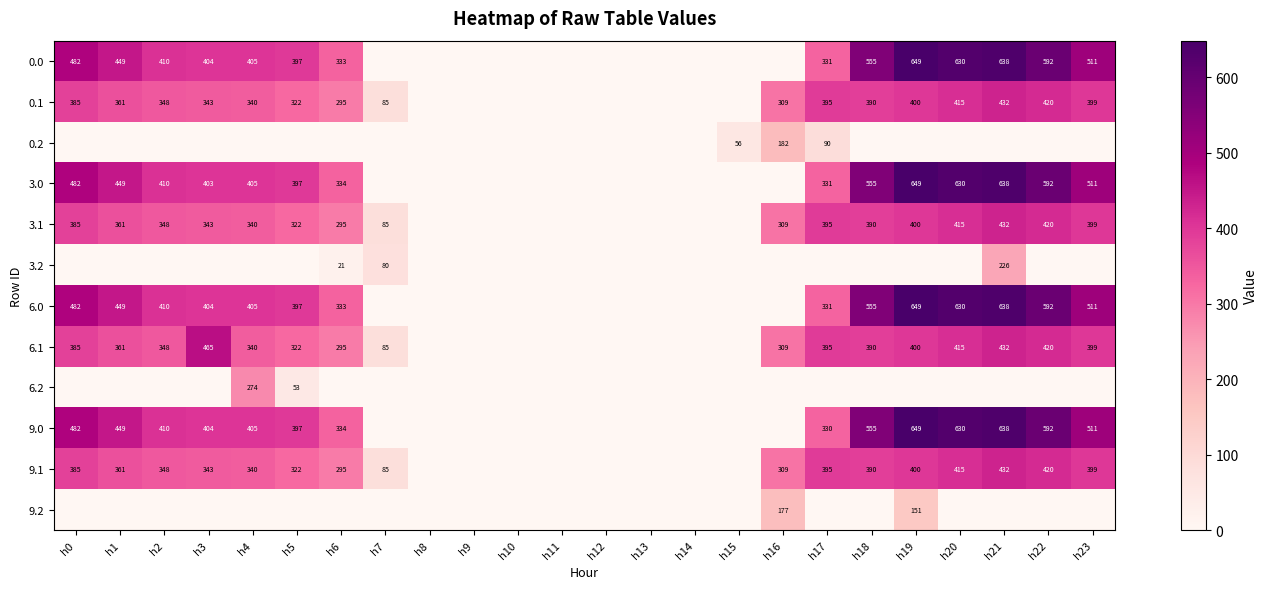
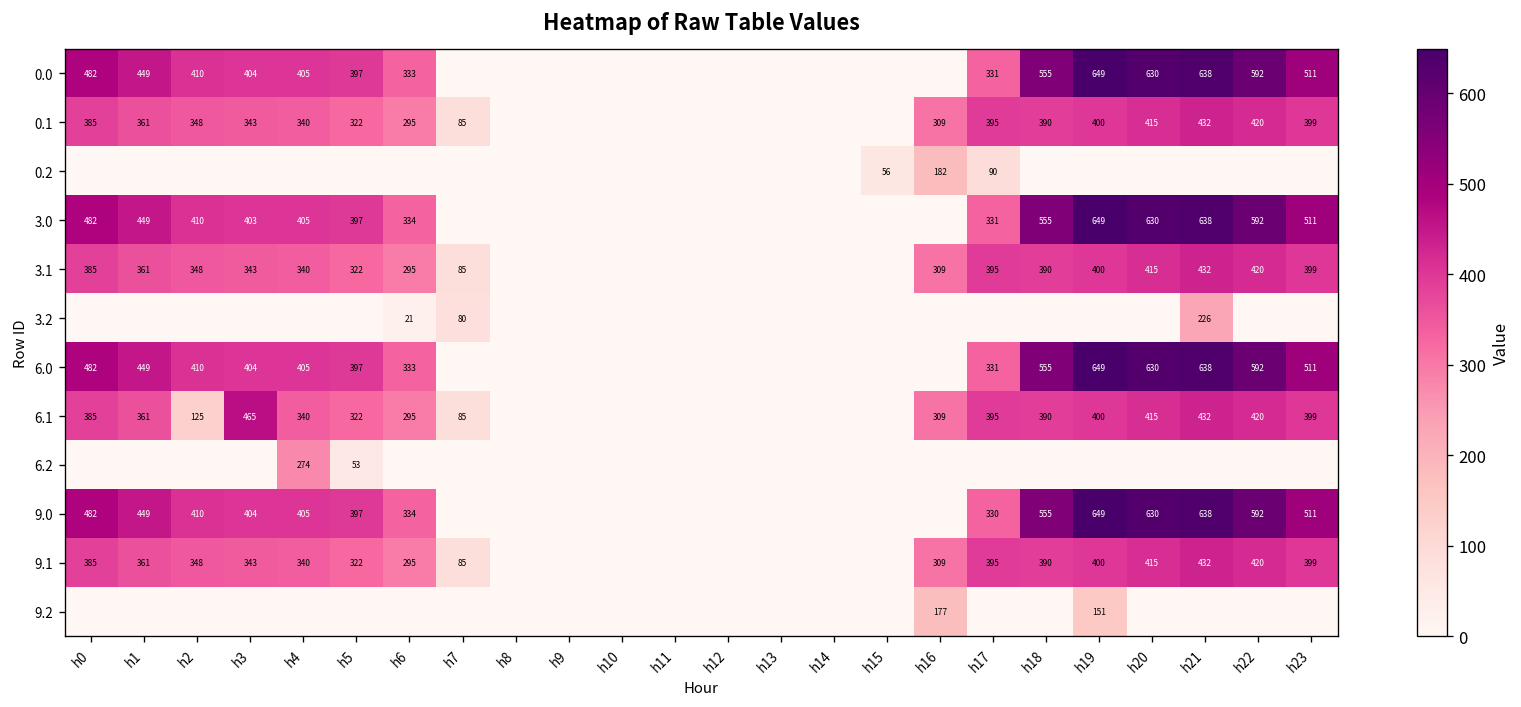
6.1, h2: 348 -> 125
